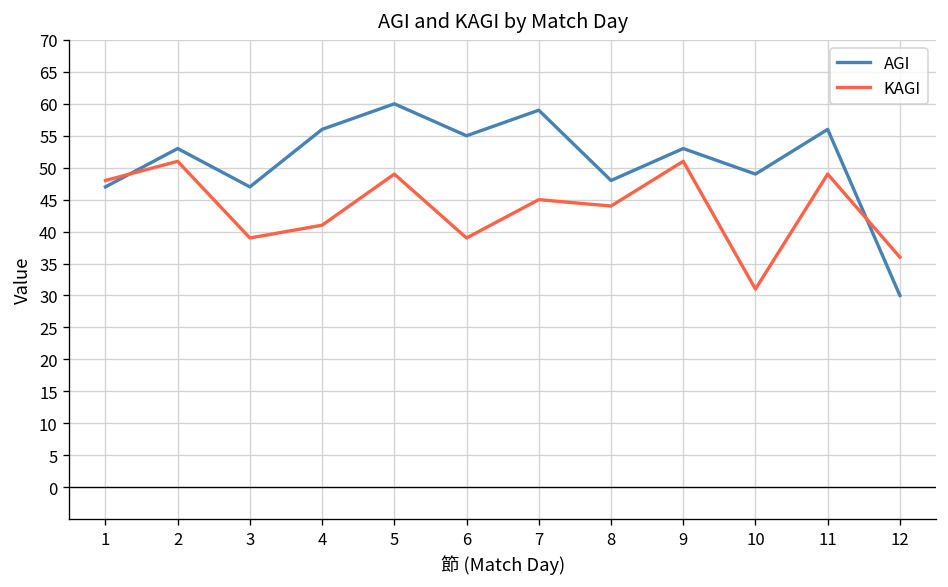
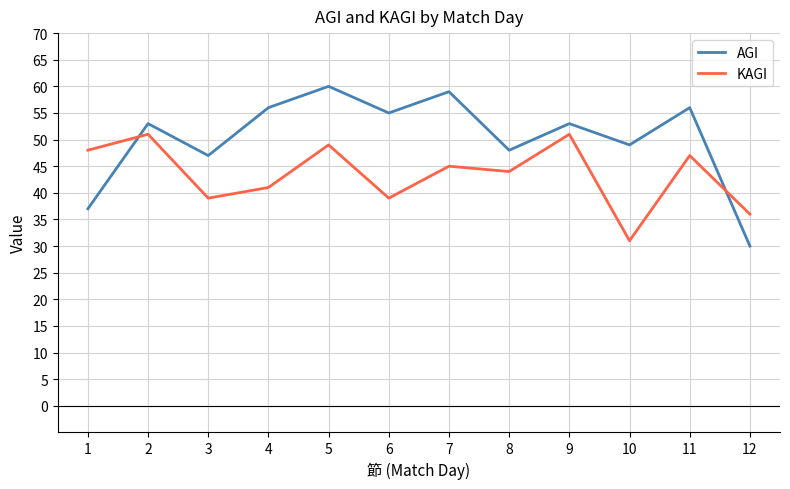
AGI, 1: 47 -> 37
KAGI, 11: 49 -> 47
